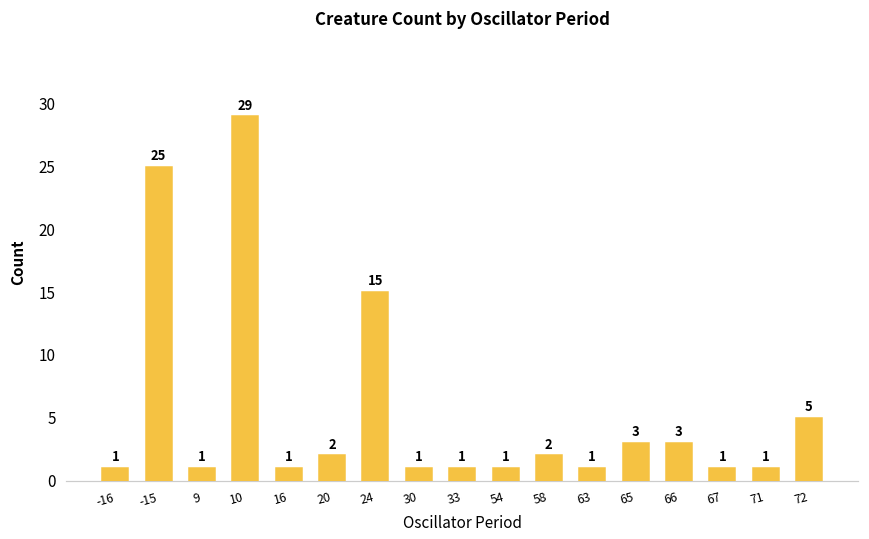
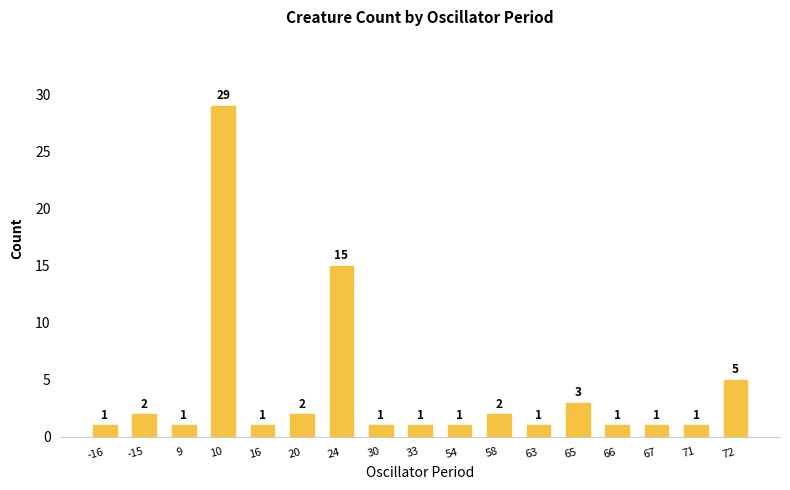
-15: 25 -> 2
66: 3 -> 1
